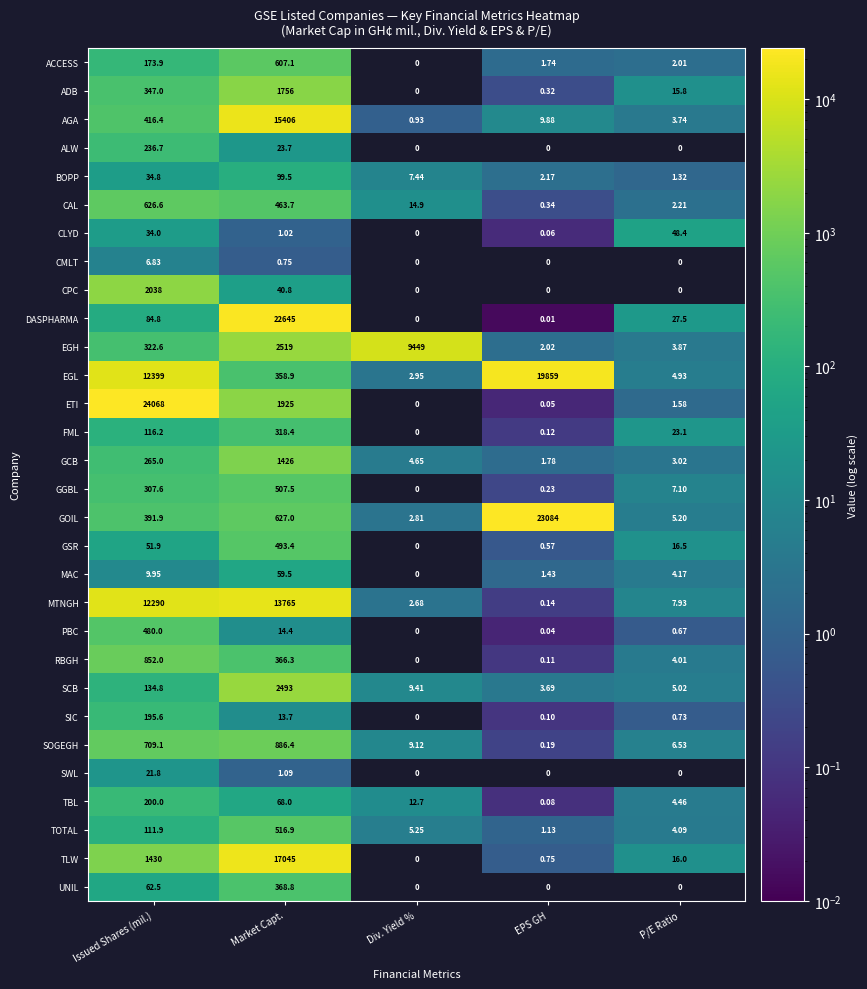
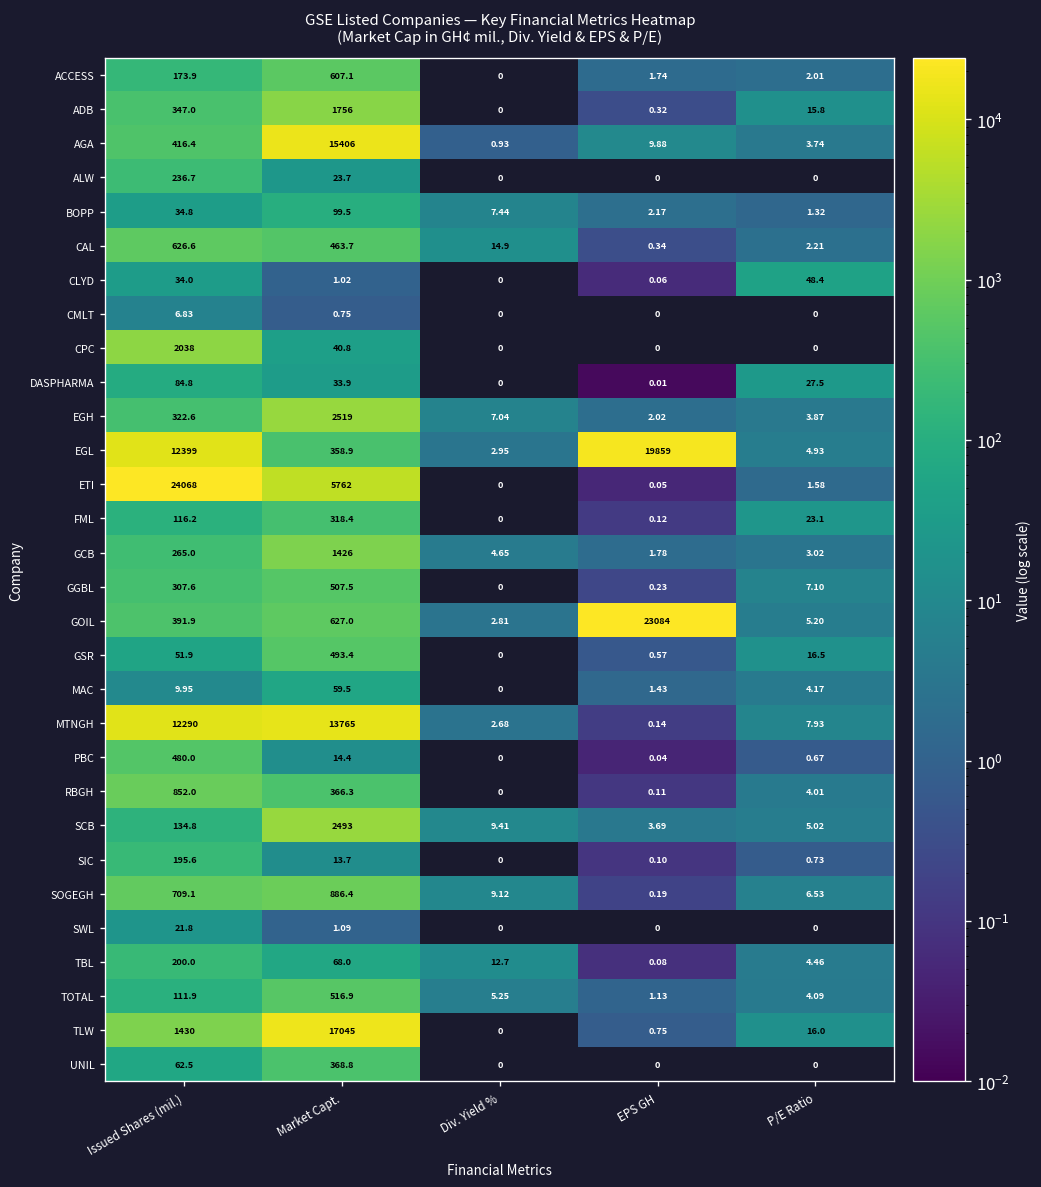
DASPHARMA, Market Capt.: 22645 -> 33.9
EGH, Div. Yield %: 9449 -> 7.04
ETI, Market Capt.: 1925 -> 5762
